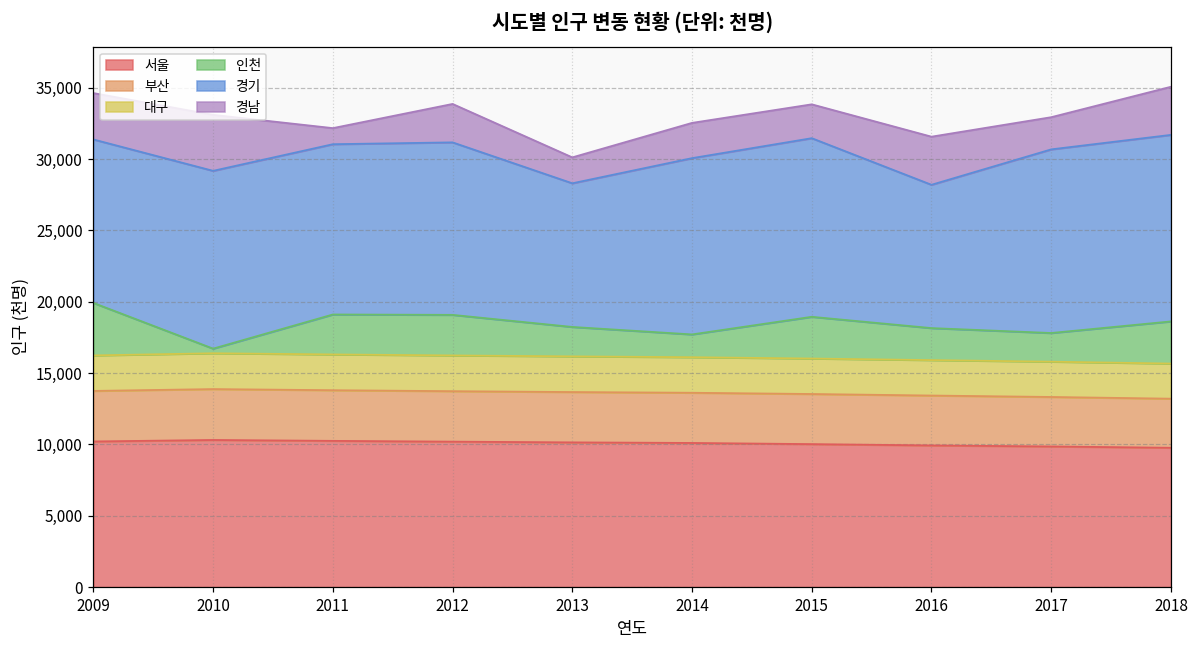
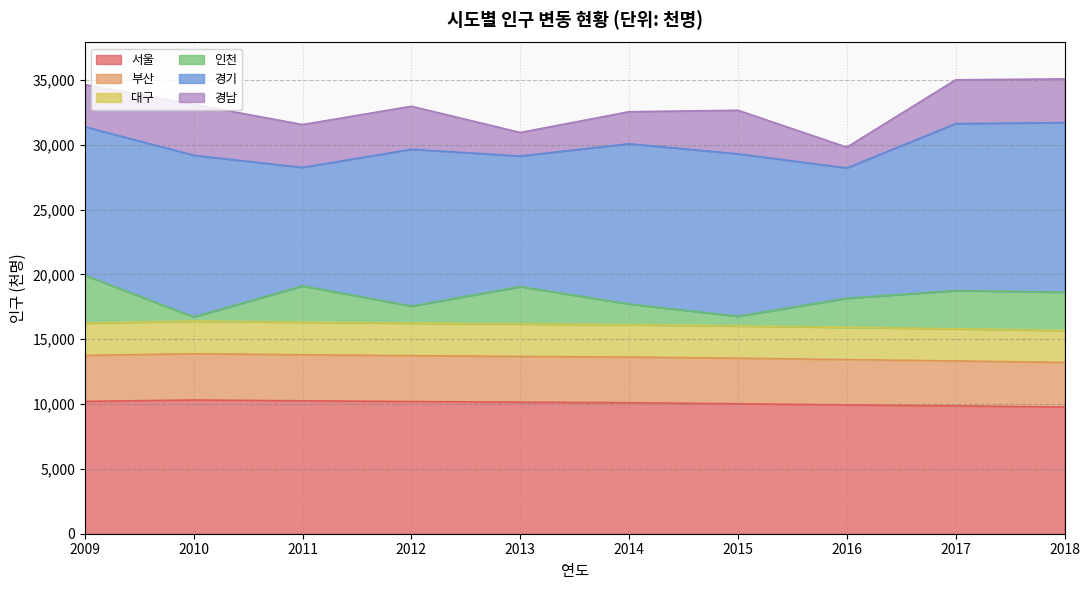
경기, 2011: 11,900 -> 9,100
경남, 2011: 1,100 -> 3,300
인천, 2012: 2,800 -> 1,300
경남, 2012: 2,700 -> 3,300
인천, 2013: 2,100 -> 2,900
인천, 2015: 2,900 -> 700
경남, 2015: 2,400 -> 3,400
경남, 2016: 3,400 -> 1,600
인천, 2017: 2,000 -> 2,900
경남, 2017: 2,300 -> 3,400
